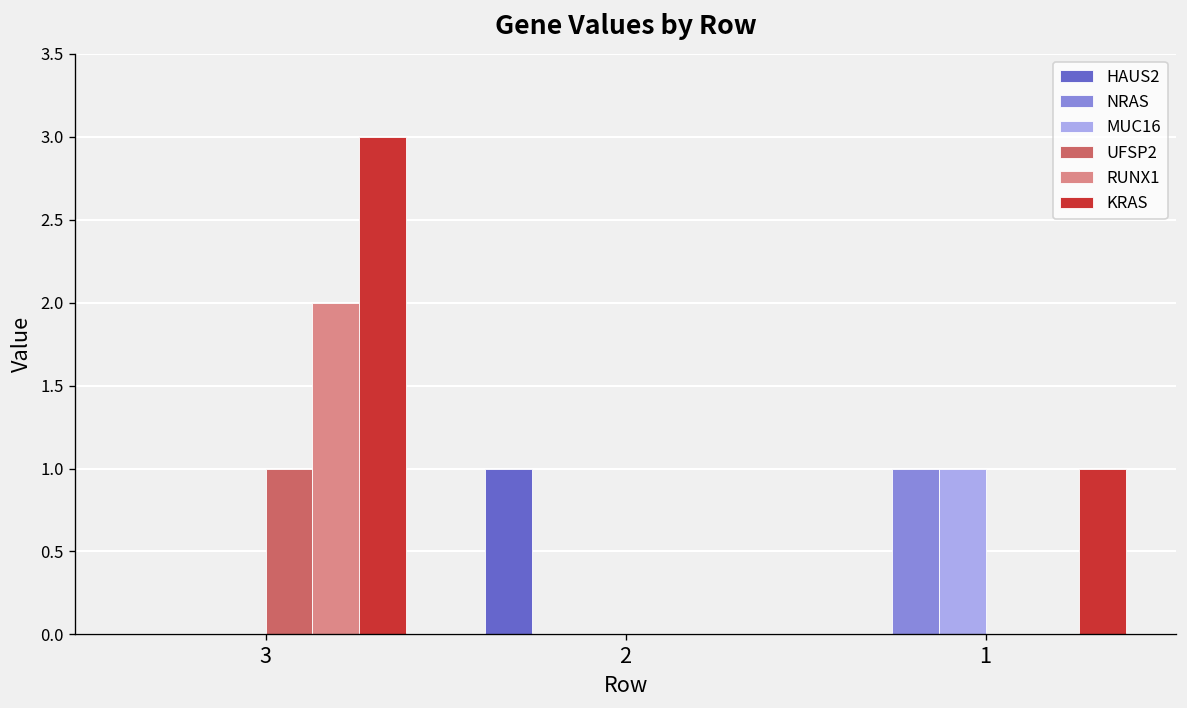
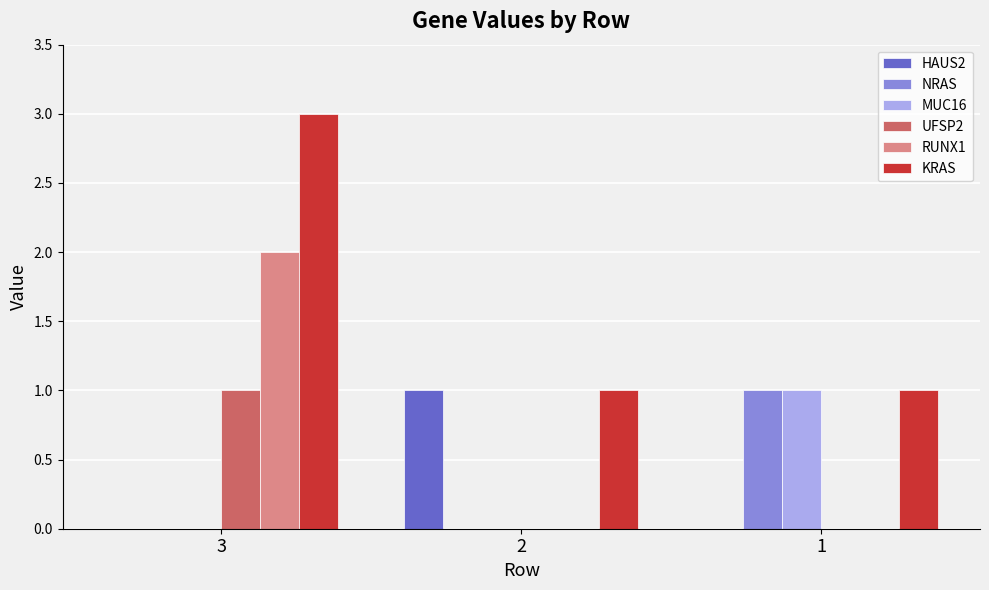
KRAS, 2: 0 -> 1
